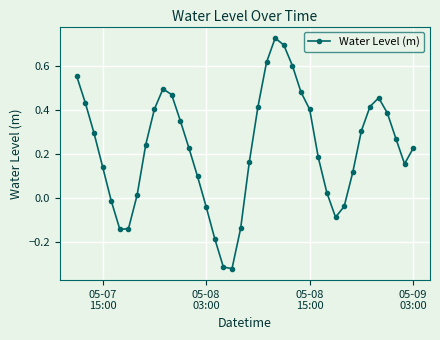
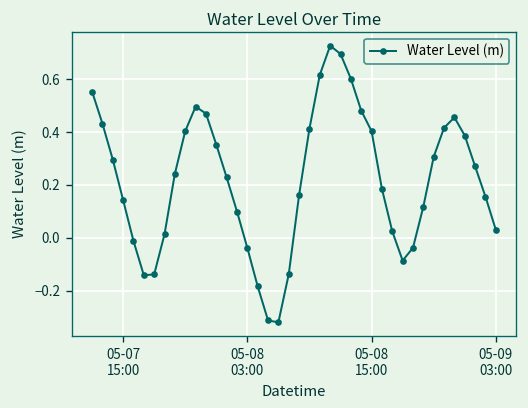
05-09 03:00: 0.23 -> 0.03
